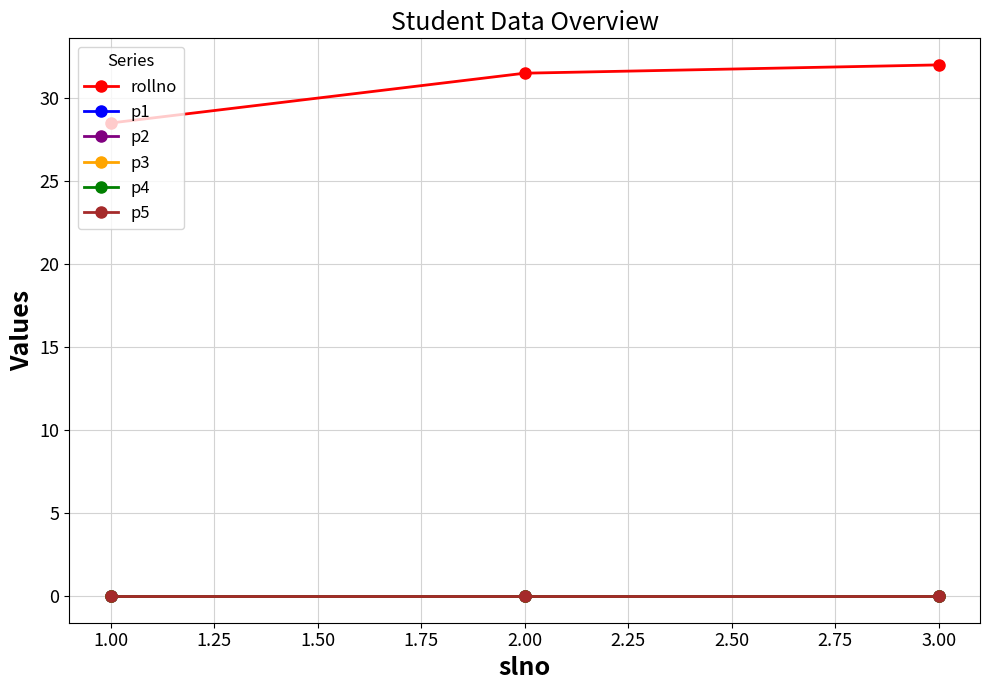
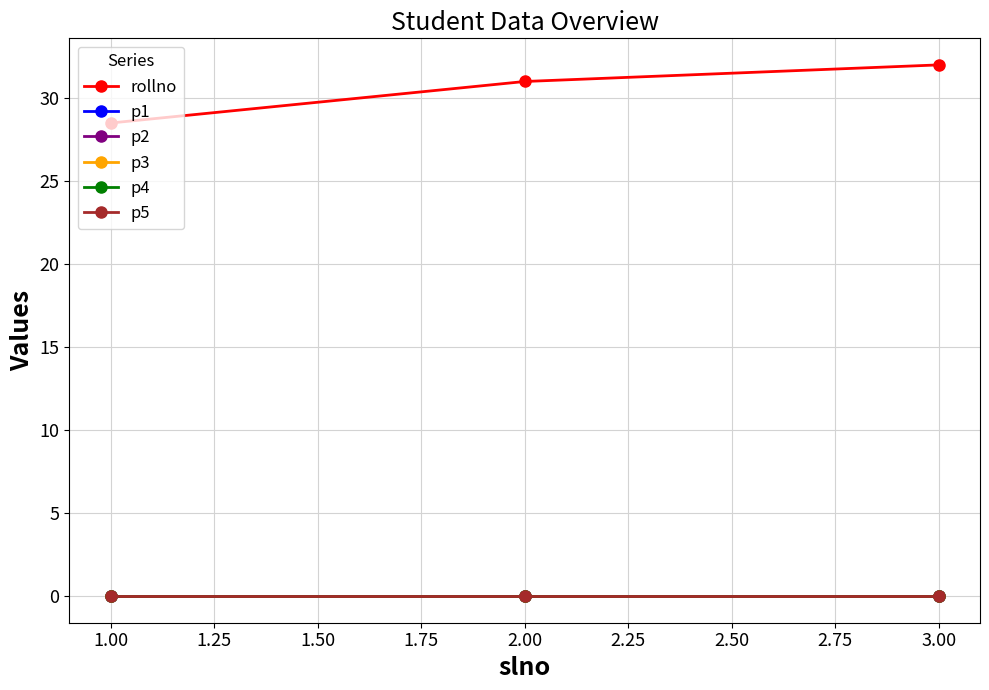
rollno, 2.00: 31.5 -> 31.0
